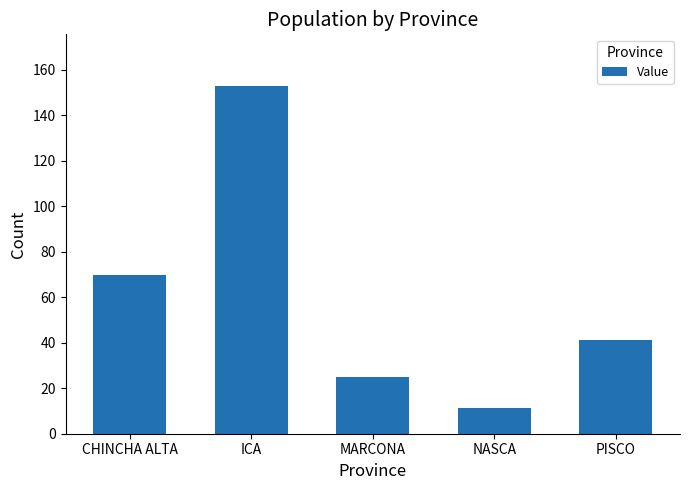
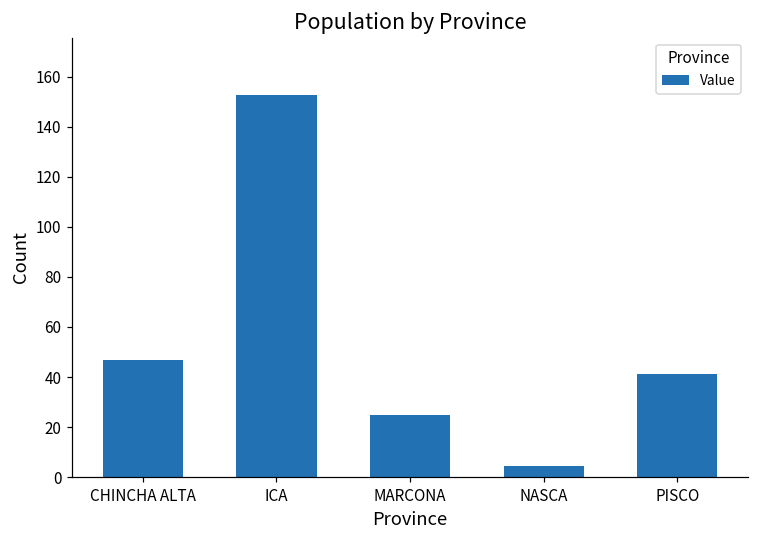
CHINCHA ALTA: 70 -> 47
NASCA: 11 -> 4
